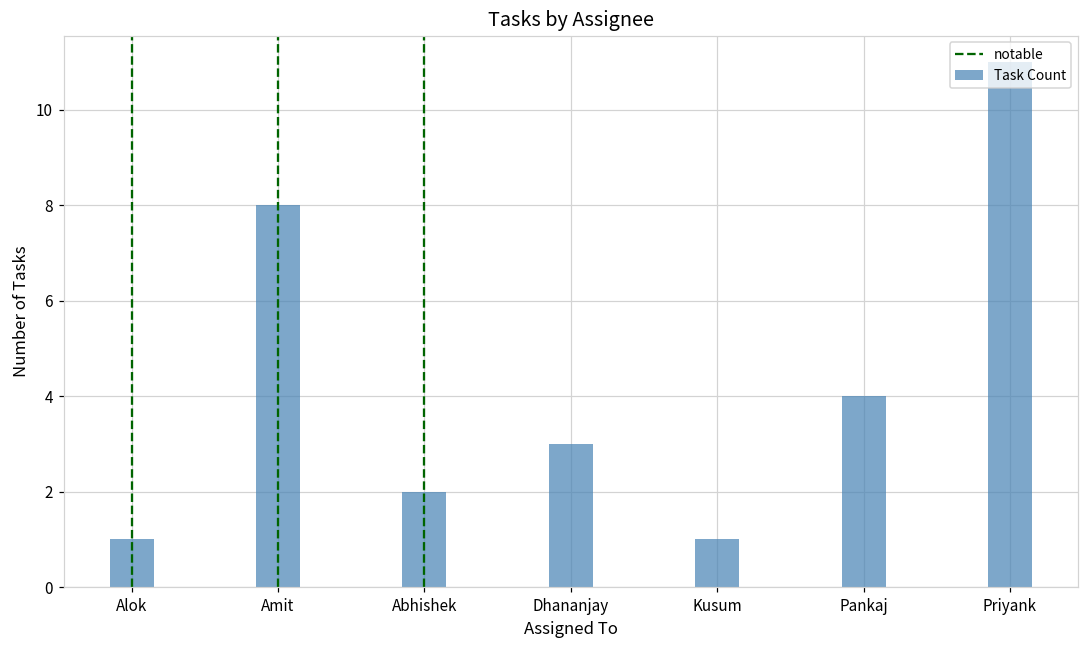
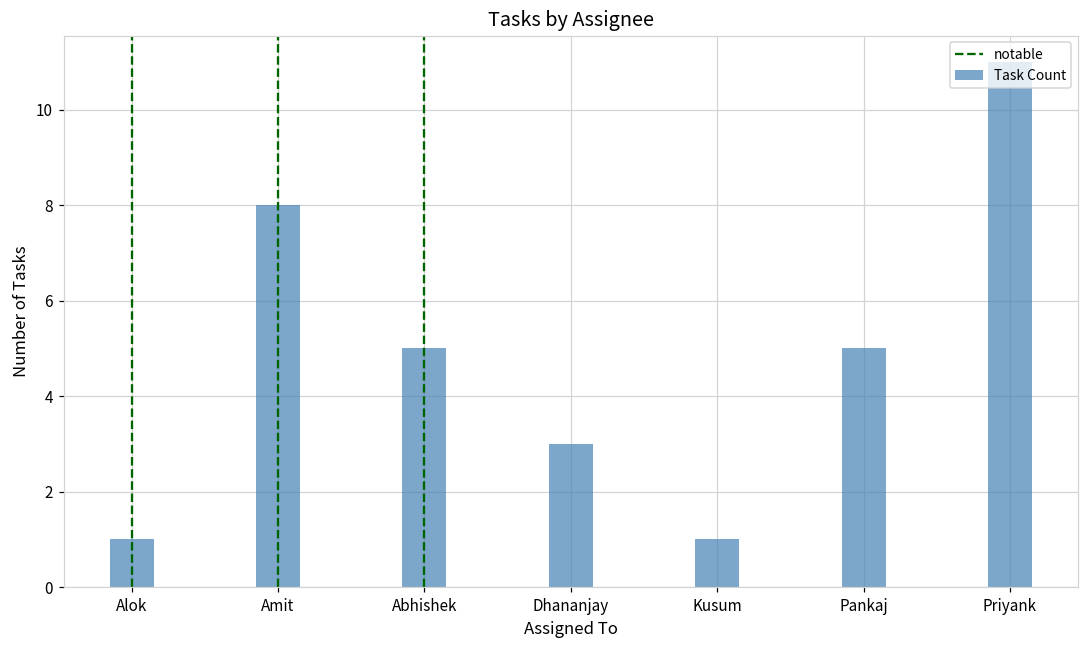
Abhishek: 2 -> 5
Pankaj: 4 -> 5
